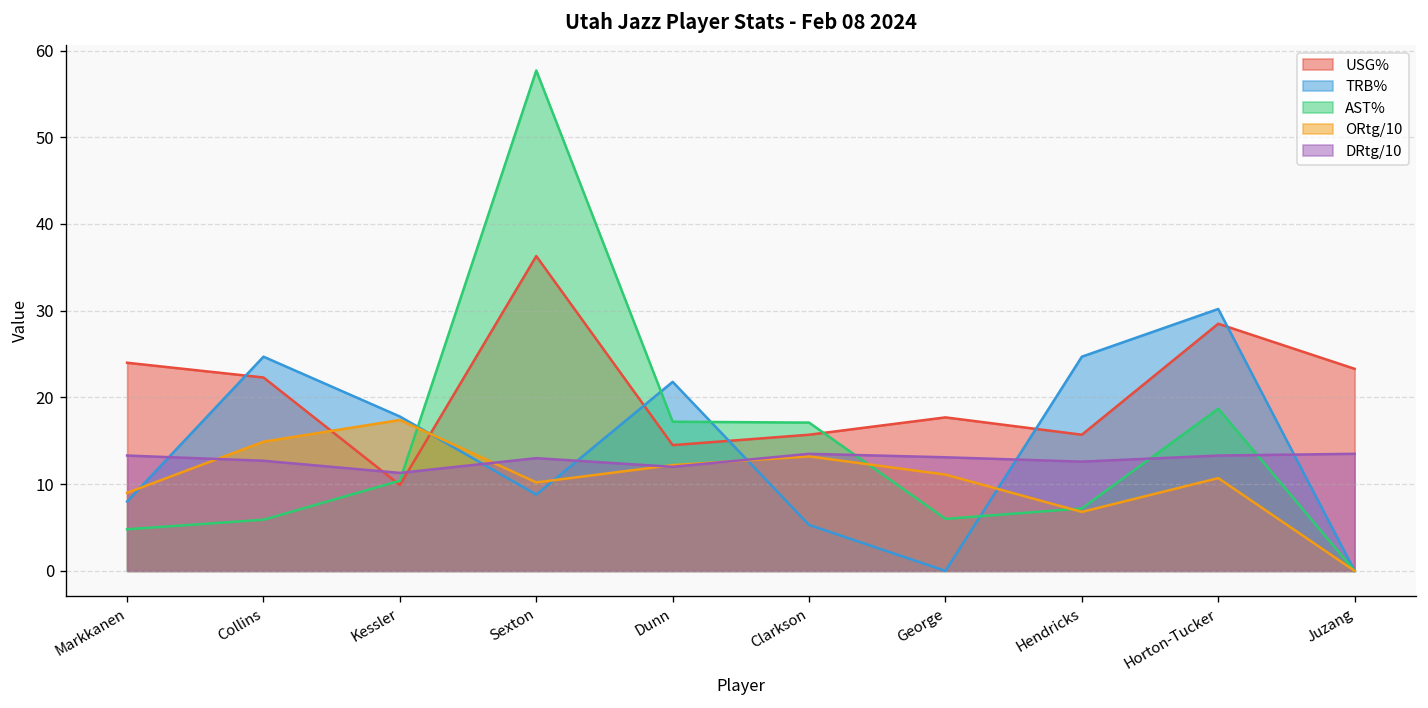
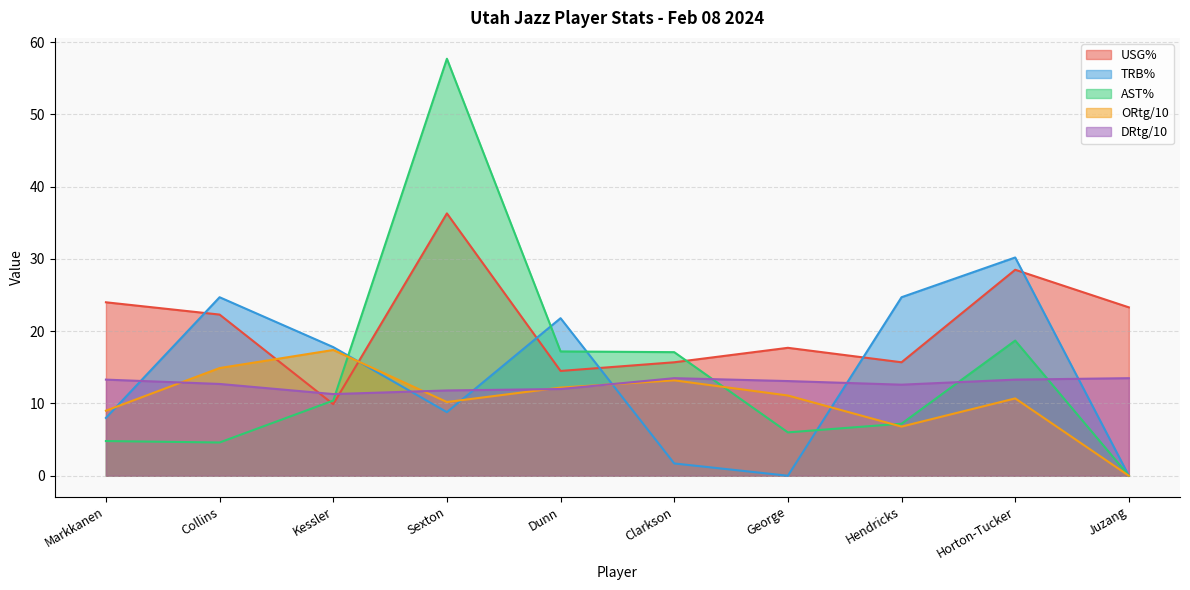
AST%, Collins: 6 -> 5
DRtg/10, Sexton: 13 -> 12
TRB%, Clarkson: 5 -> 2
